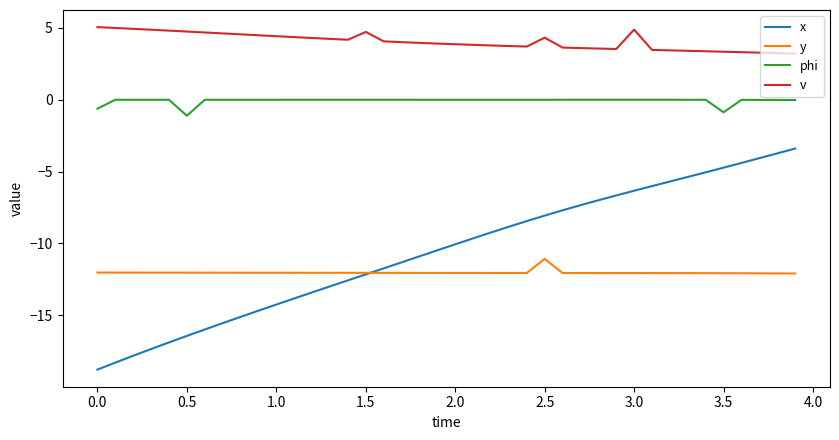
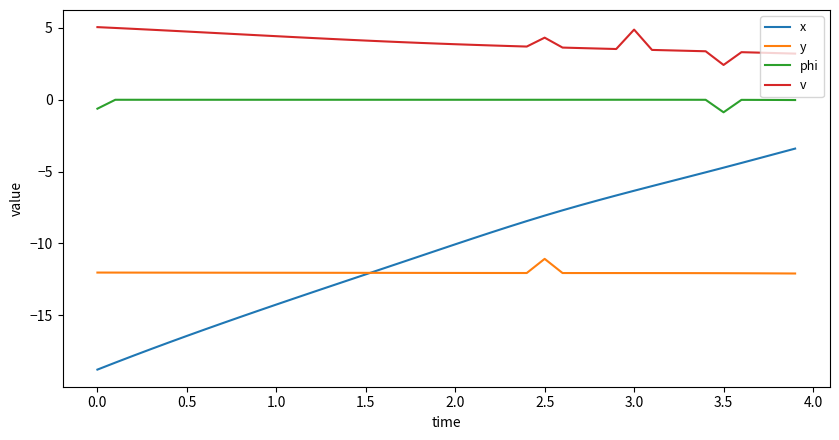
phi, 0.5: -1.1 -> 0.0
v, 1.5: 4.7 -> 4.1
v, 3.5: 3.3 -> 2.4
